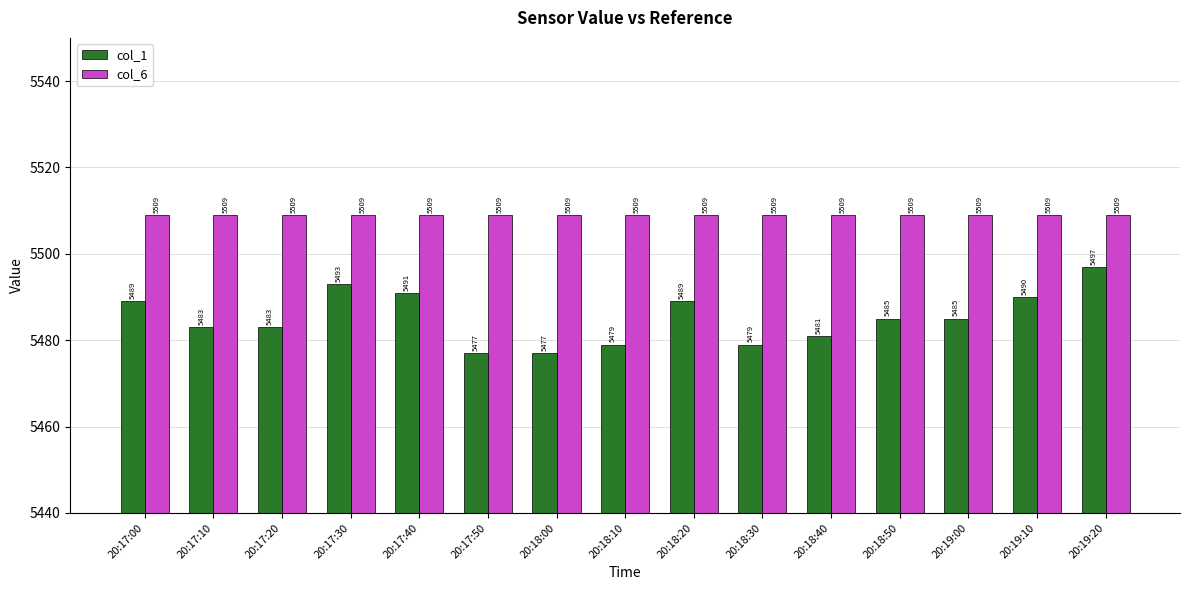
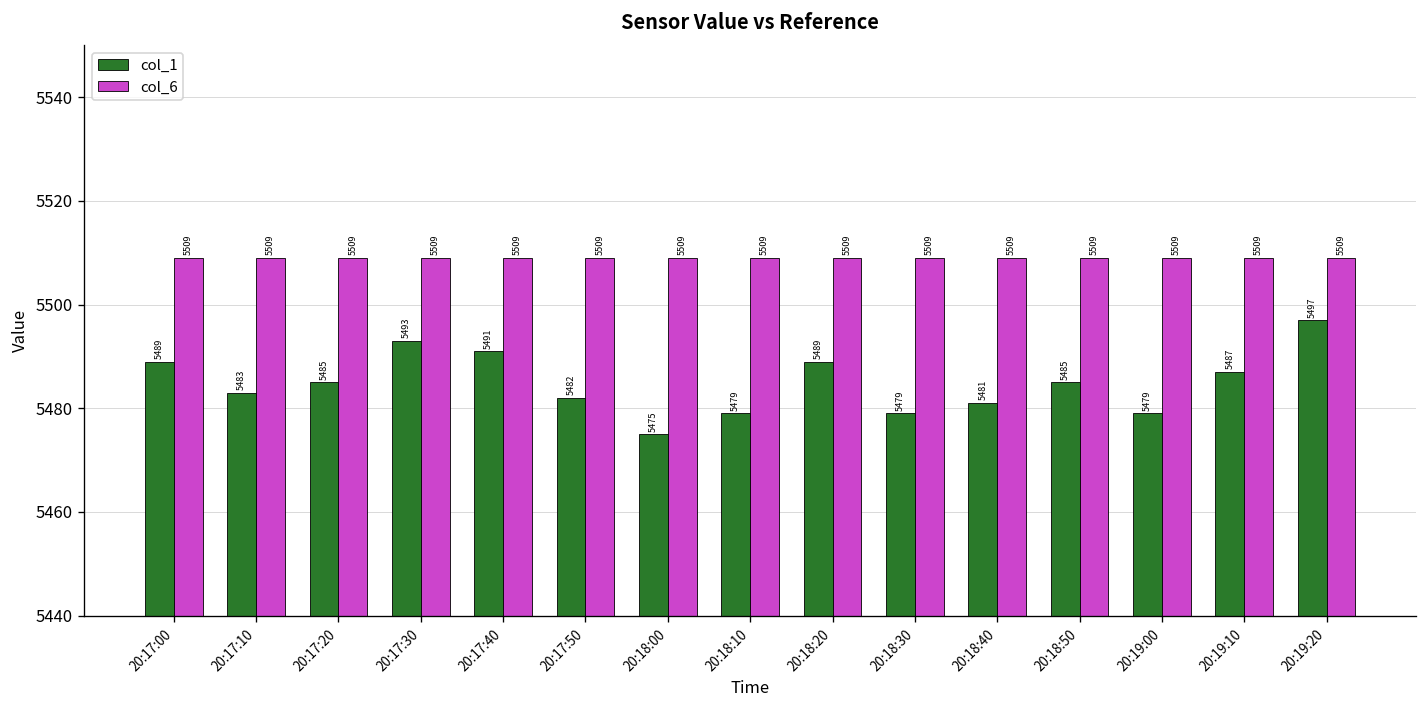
col_1, 20:17:20: 5483 -> 5485
col_1, 20:17:50: 5477 -> 5482
col_1, 20:18:00: 5477 -> 5475
col_1, 20:19:00: 5485 -> 5479
col_1, 20:19:10: 5490 -> 5487
